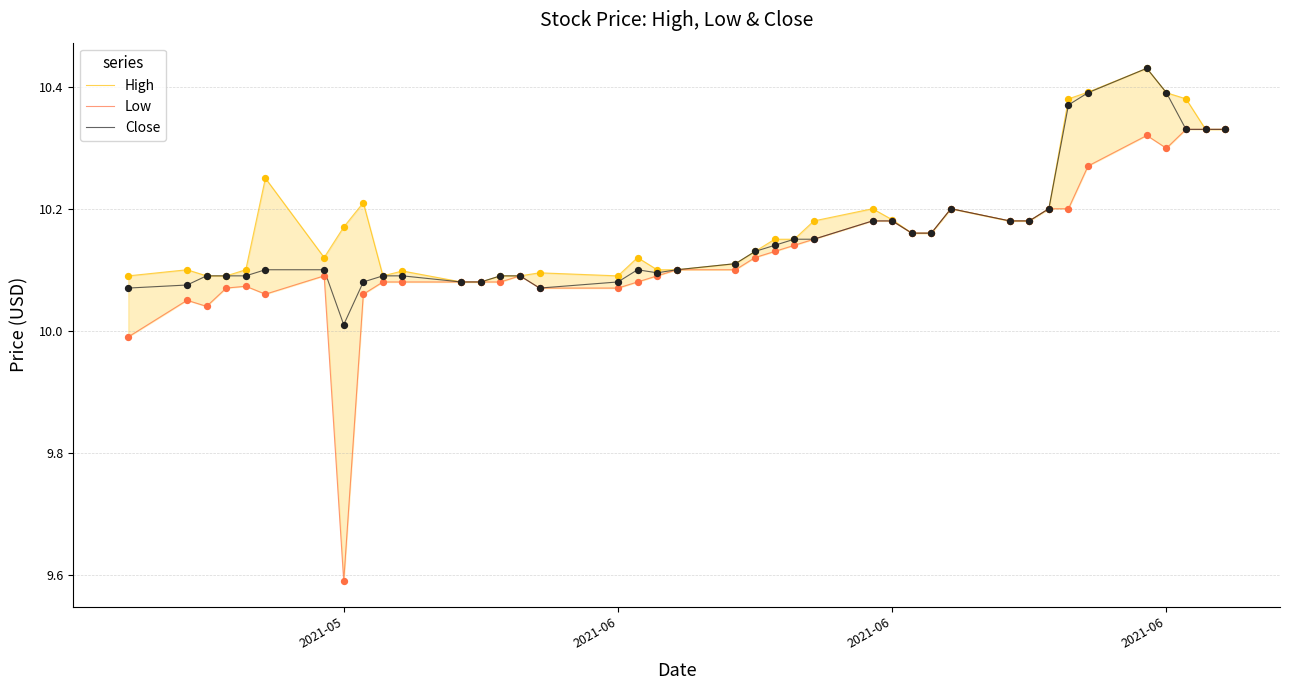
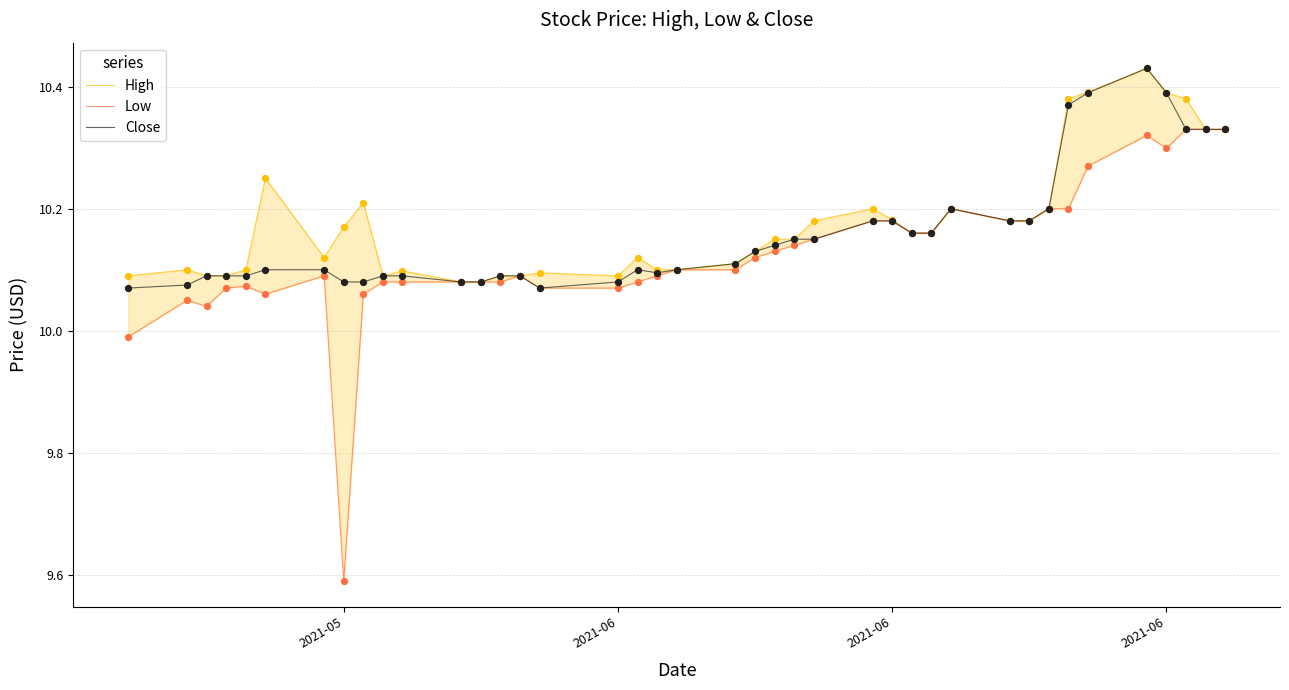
Close, 2021-05: 10.01 -> 10.08
